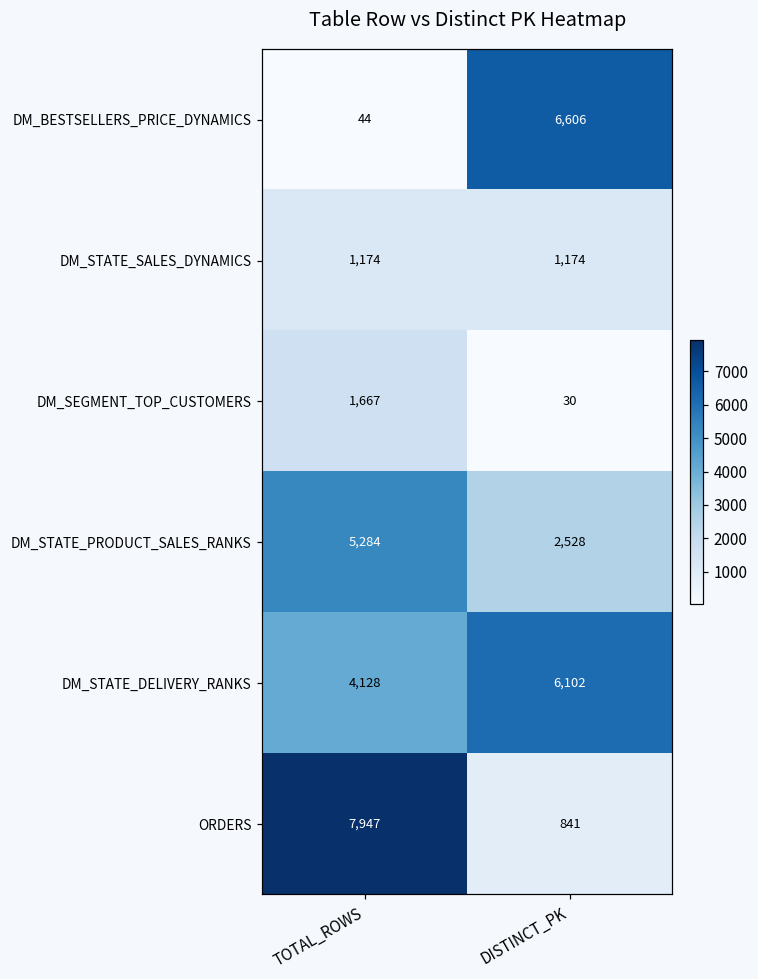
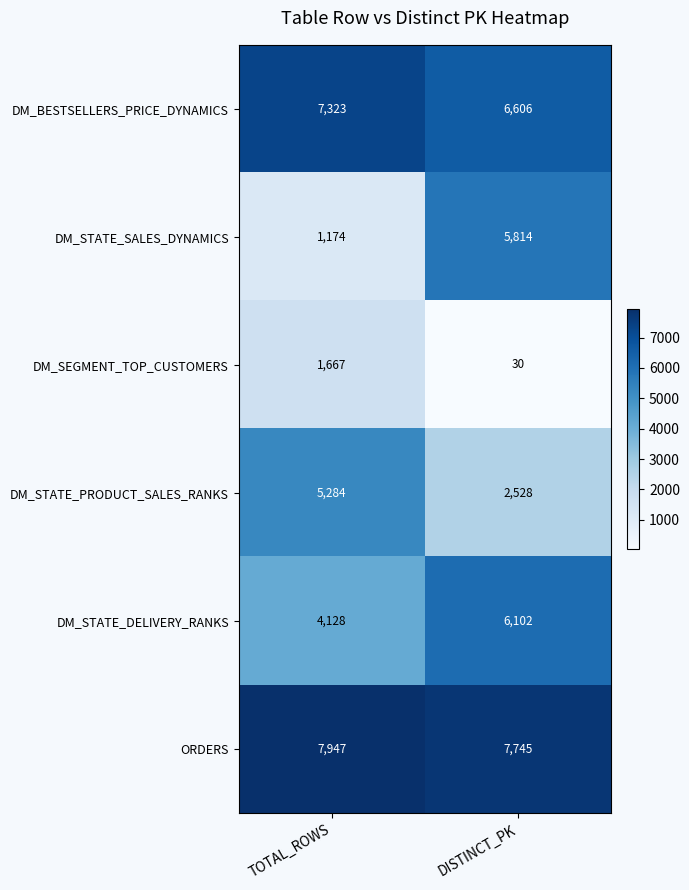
DM_BESTSELLERS_PRICE_DYNAMICS, TOTAL_ROWS: 44 -> 7,323
DM_STATE_SALES_DYNAMICS, DISTINCT_PK: 1,174 -> 5,814
ORDERS, DISTINCT_PK: 841 -> 7,745
